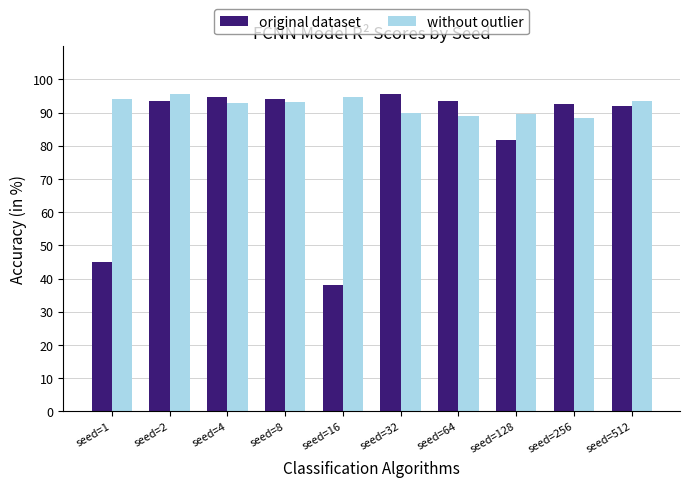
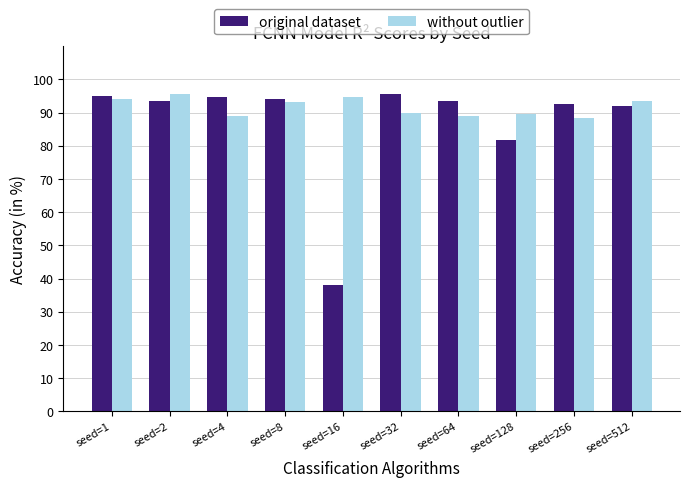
original dataset, seed=1: 45 -> 95
without outlier, seed=4: 93 -> 89
